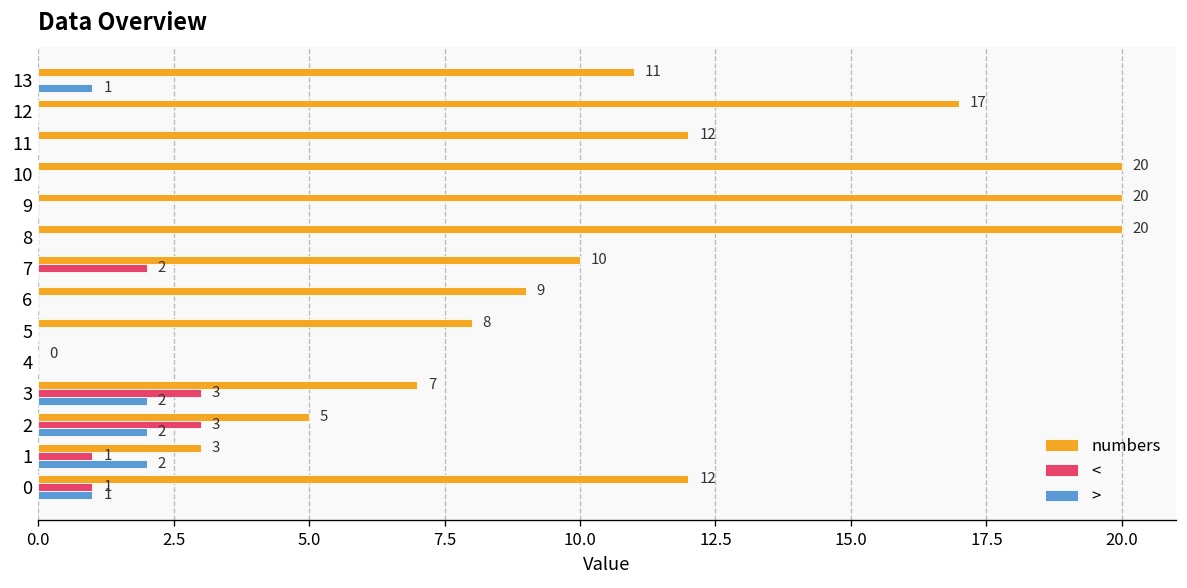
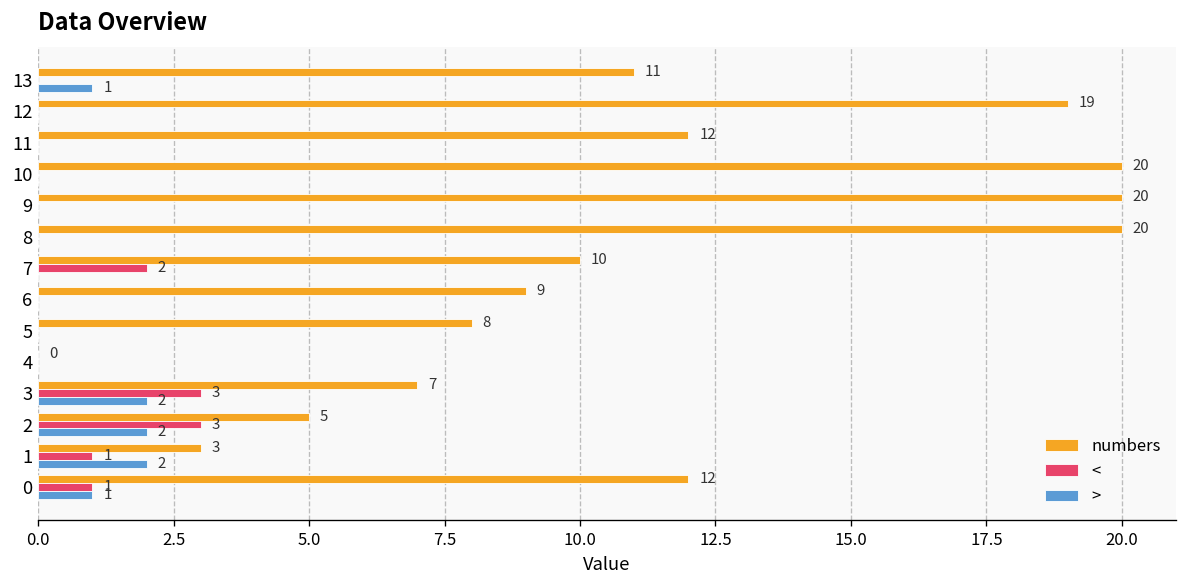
numbers, 12: 17 -> 19
